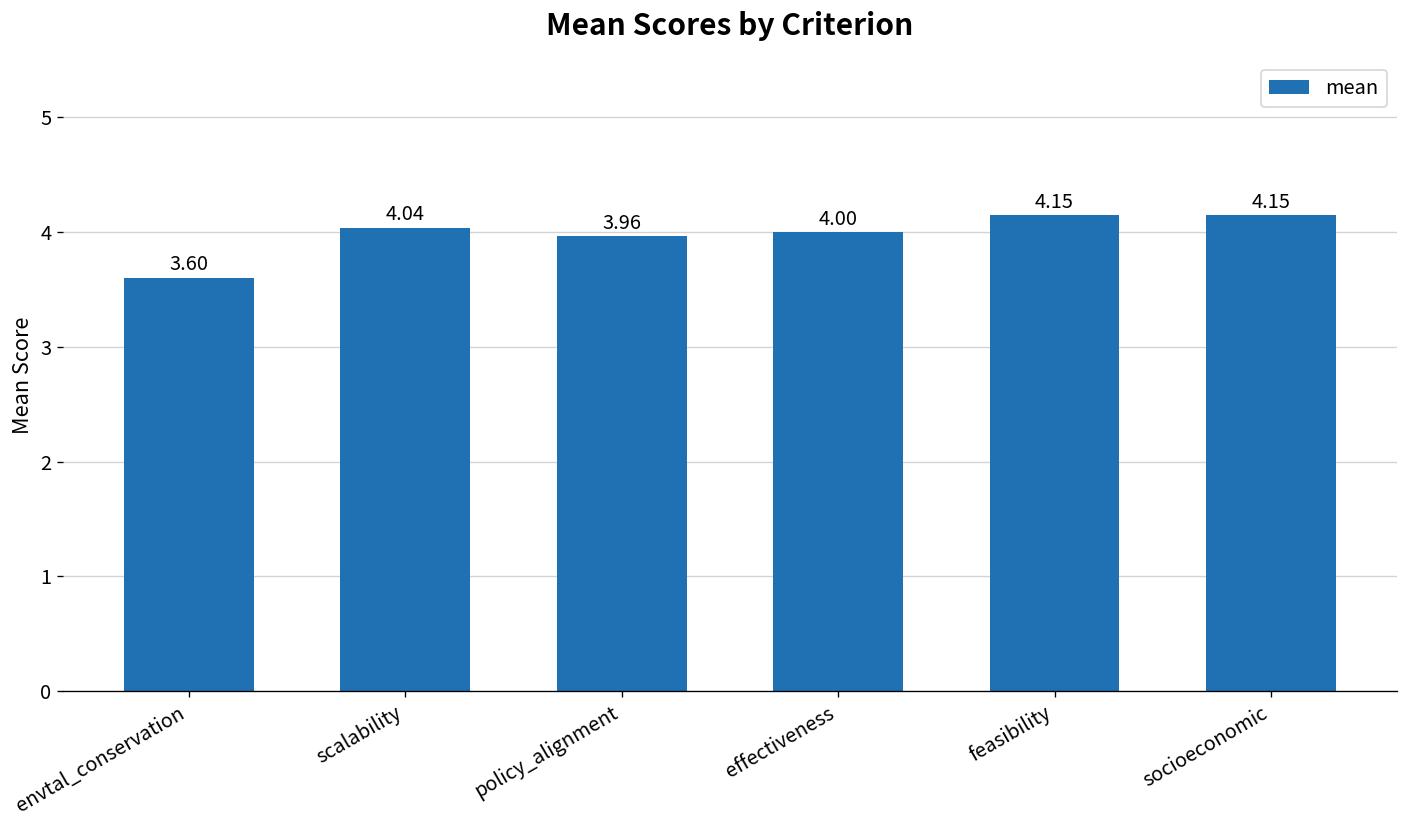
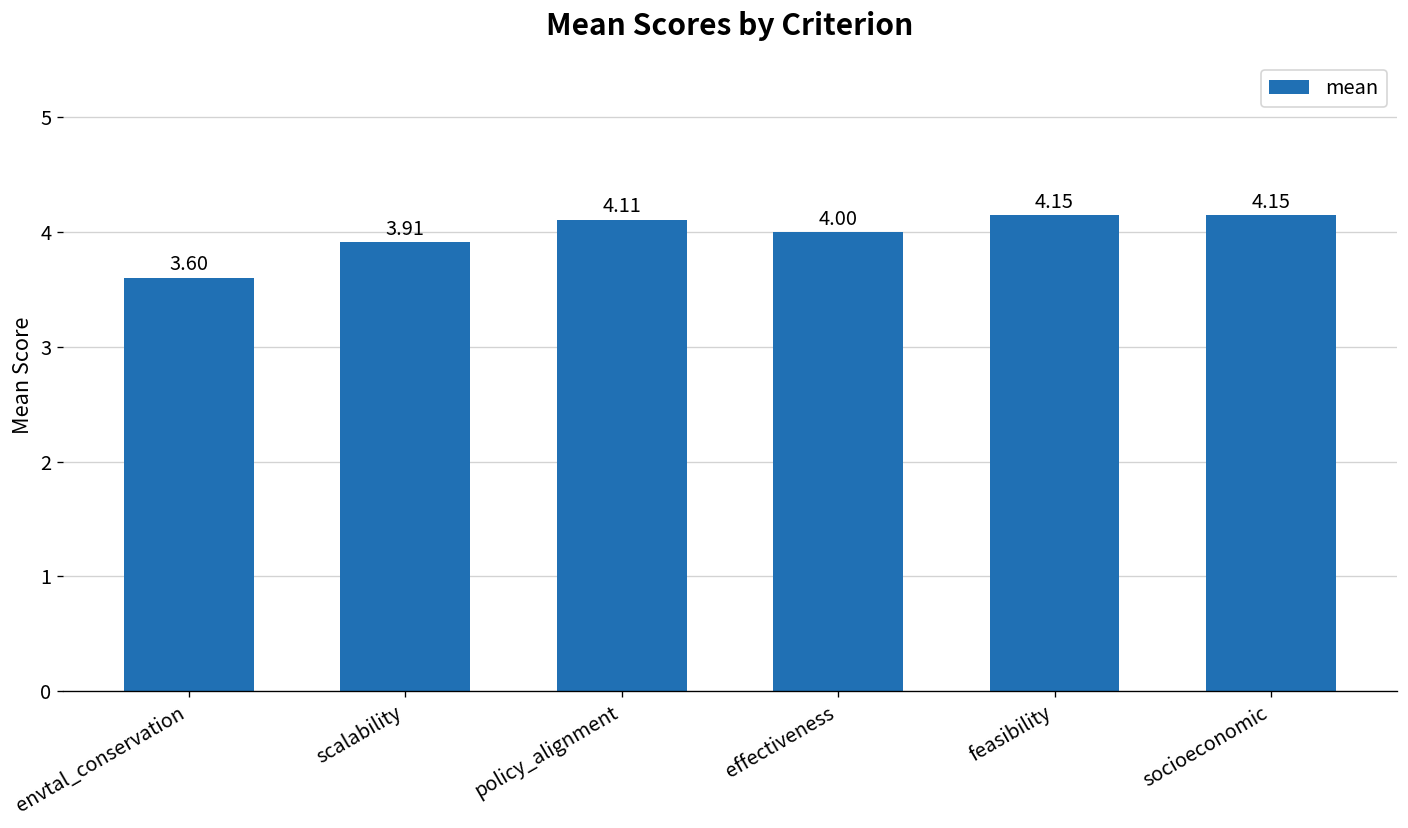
scalability: 4.04 -> 3.91
policy_alignment: 3.96 -> 4.11
